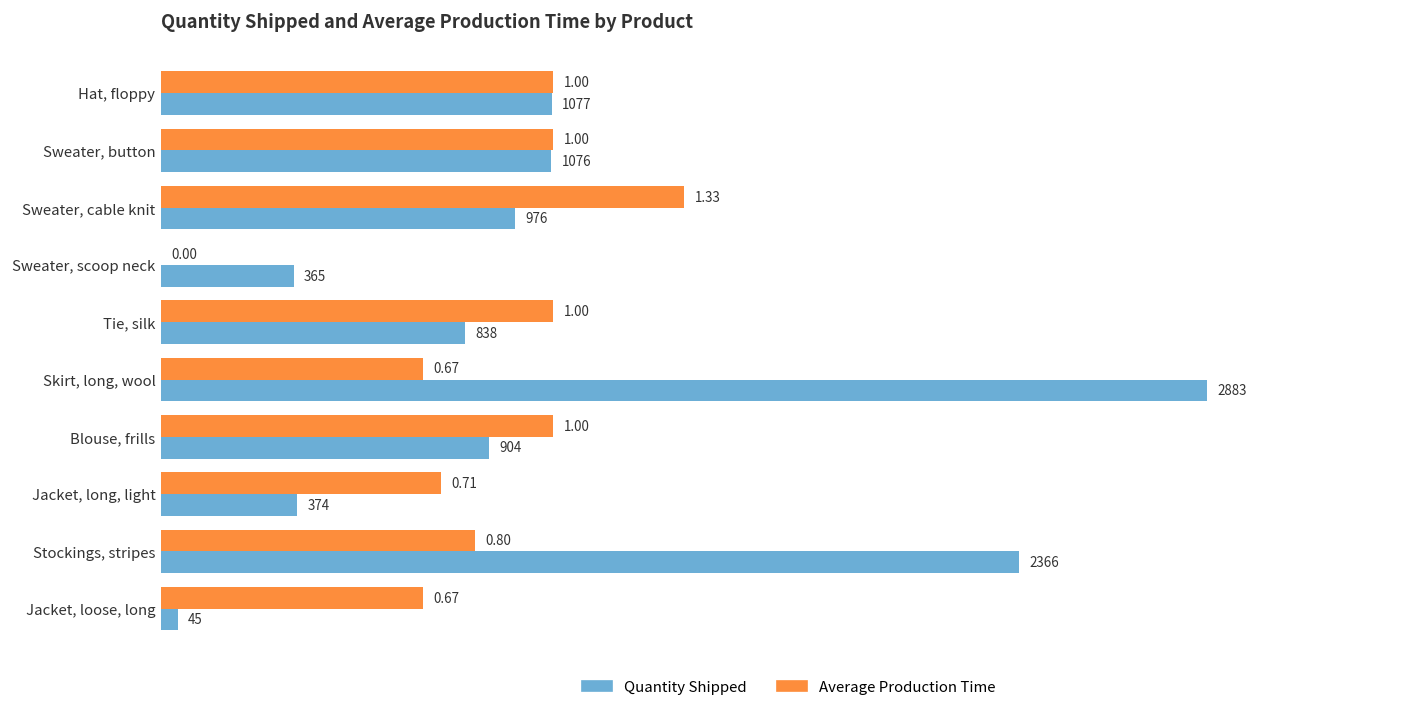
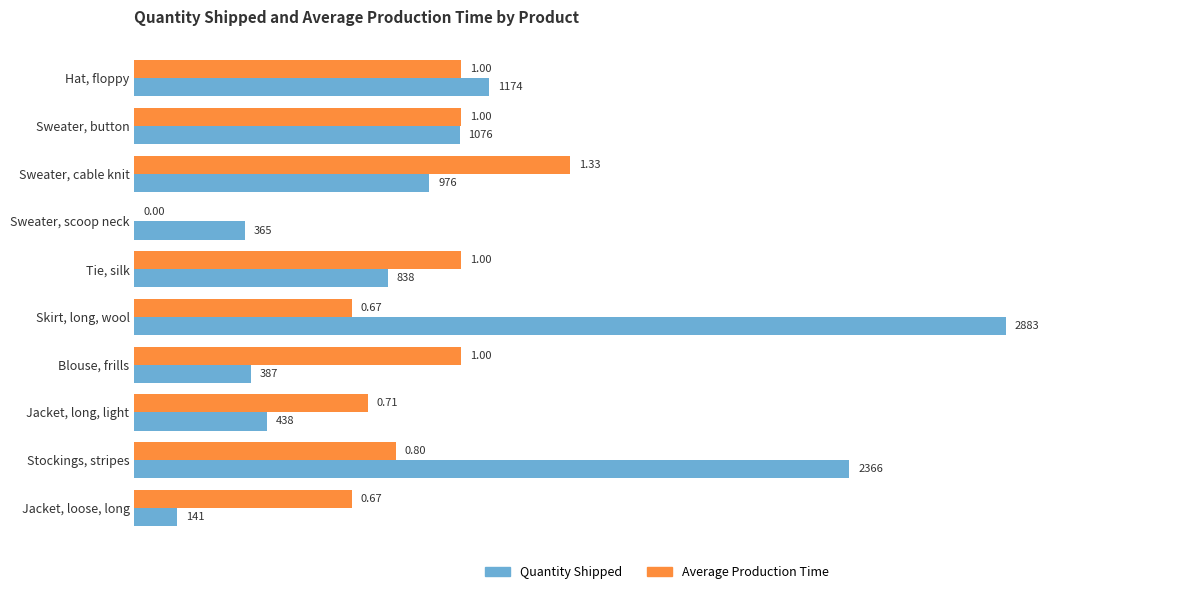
Quantity Shipped, Hat, floppy: 1077 -> 1174
Quantity Shipped, Blouse, frills: 904 -> 387
Quantity Shipped, Jacket, long, light: 374 -> 438
Quantity Shipped, Jacket, loose, long: 45 -> 141
